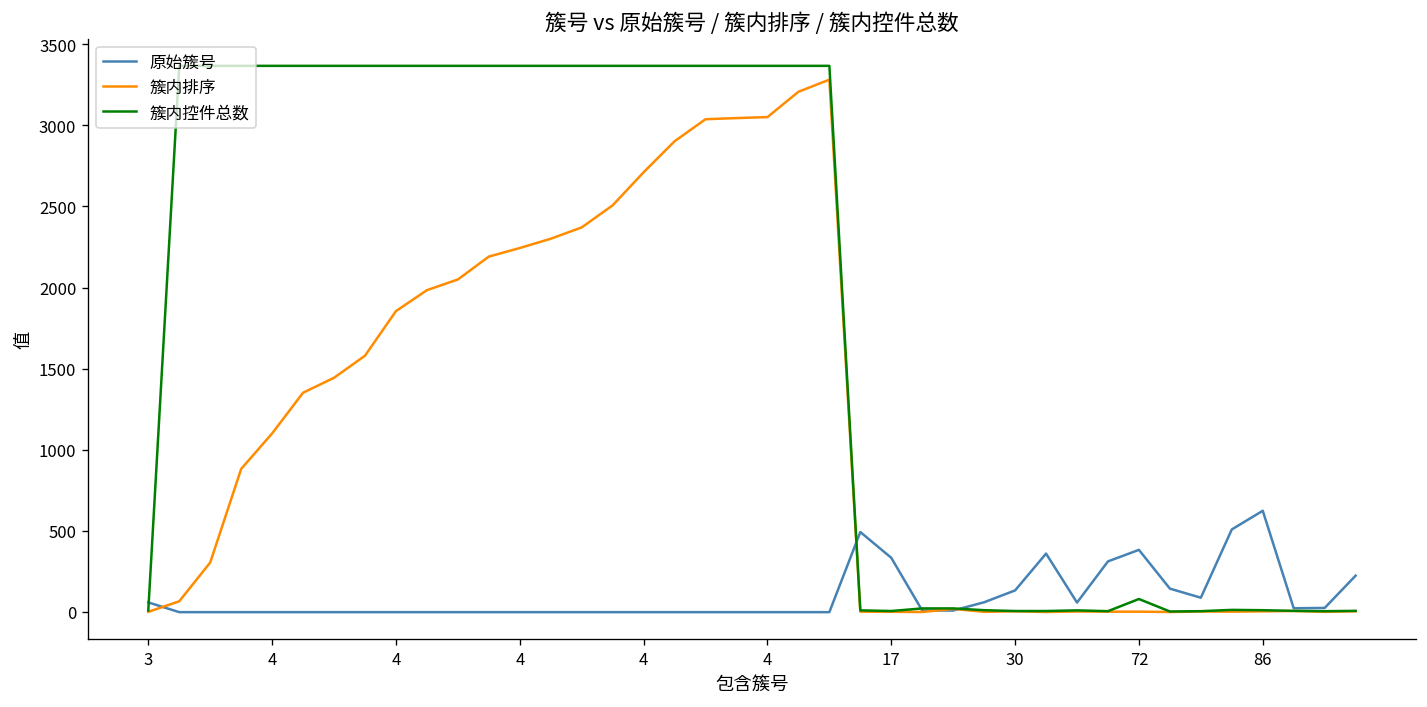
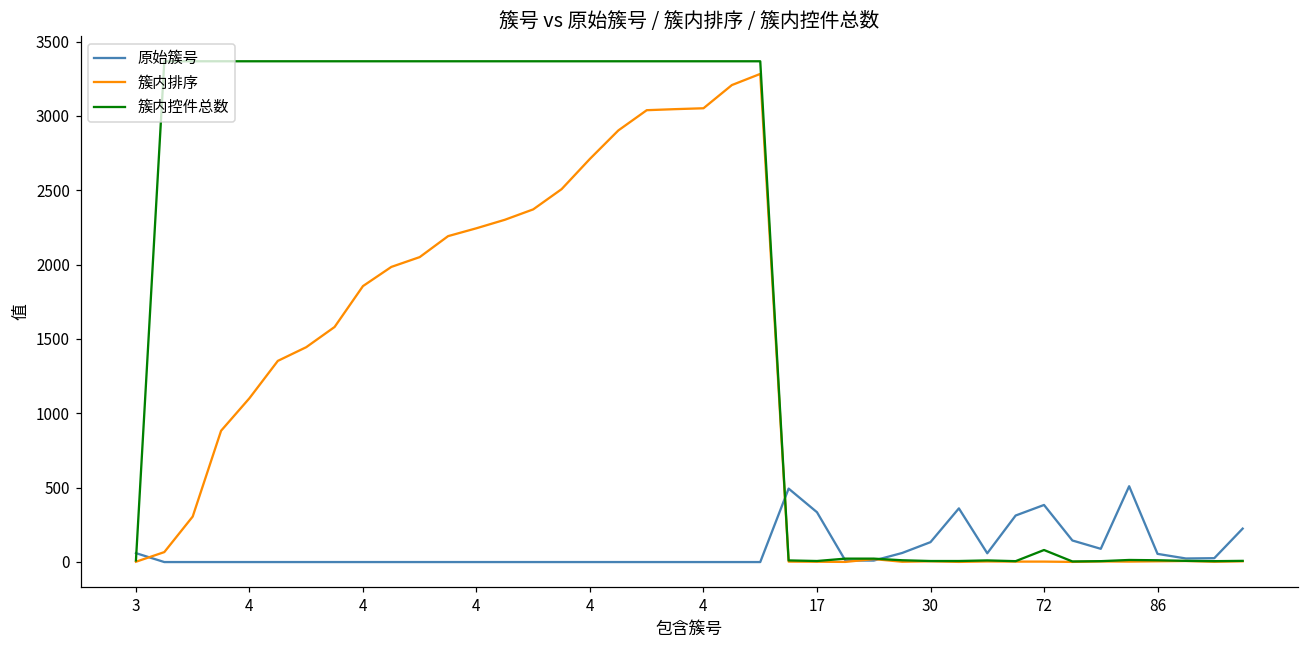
原始簇号, 86: 620 -> 50
